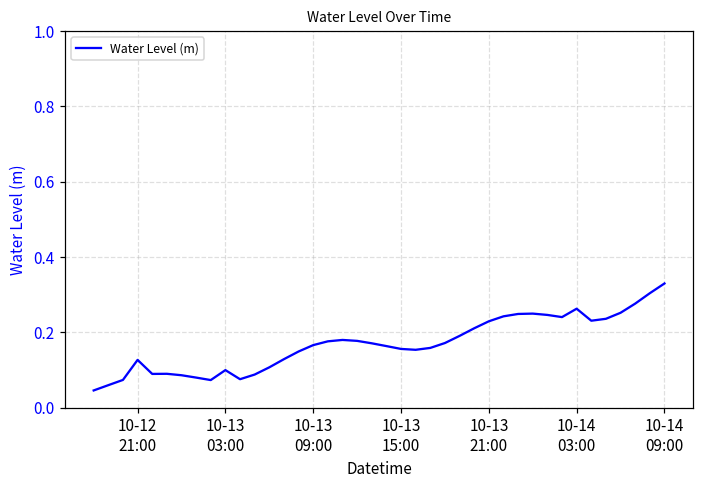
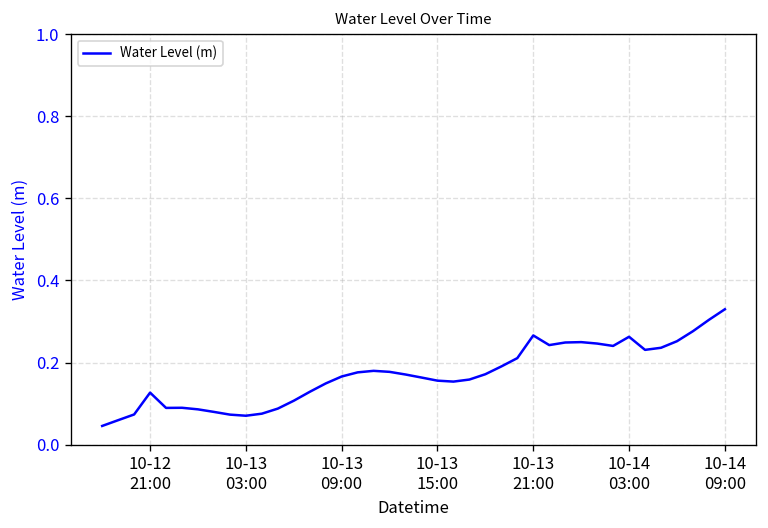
10-13 03:00: 0.10 -> 0.07
10-13 21:00: 0.23 -> 0.27
